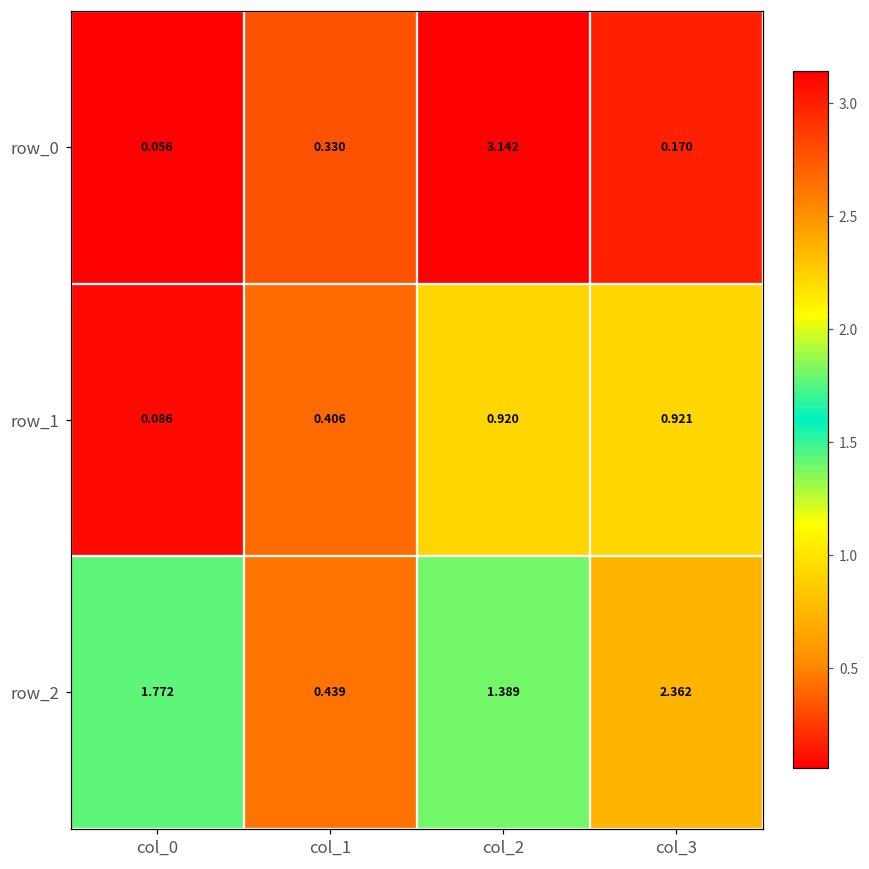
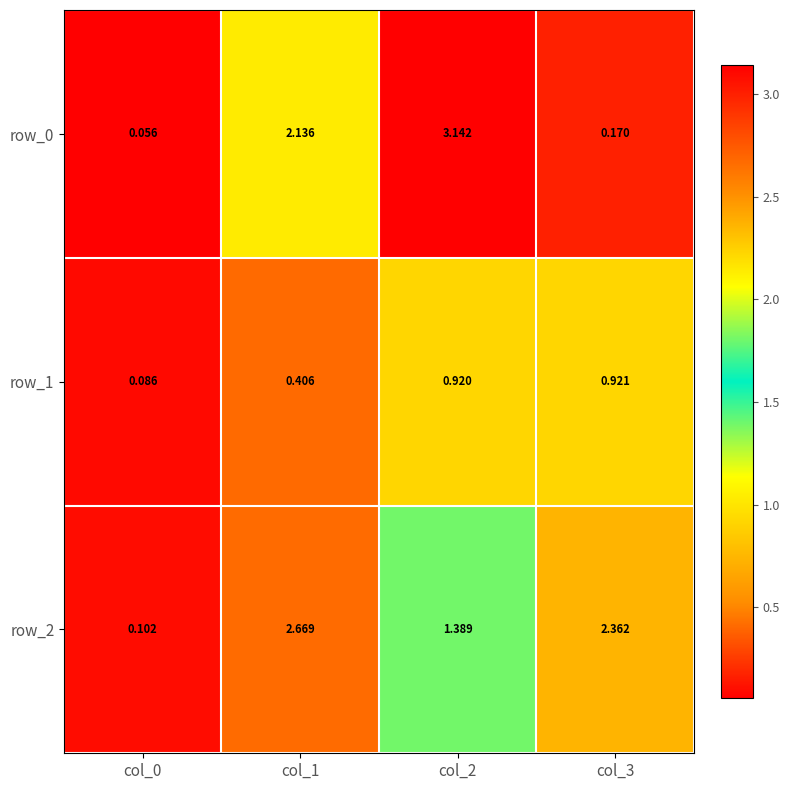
row_0, col_1: 0.330 -> 2.136
row_2, col_0: 1.772 -> 0.102
row_2, col_1: 0.439 -> 2.669
